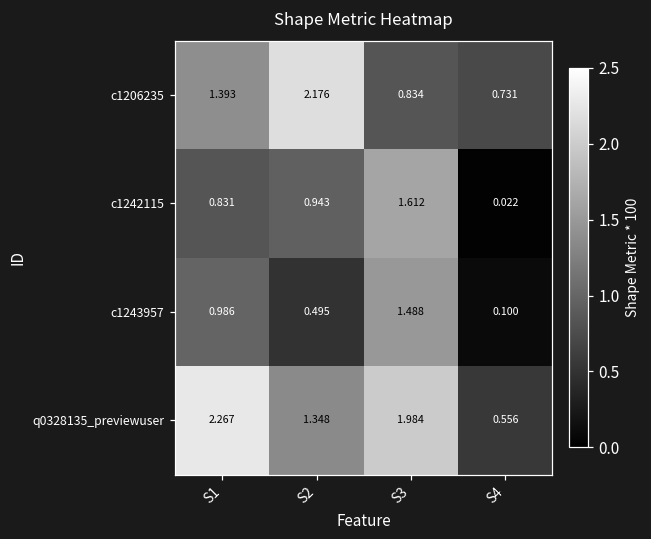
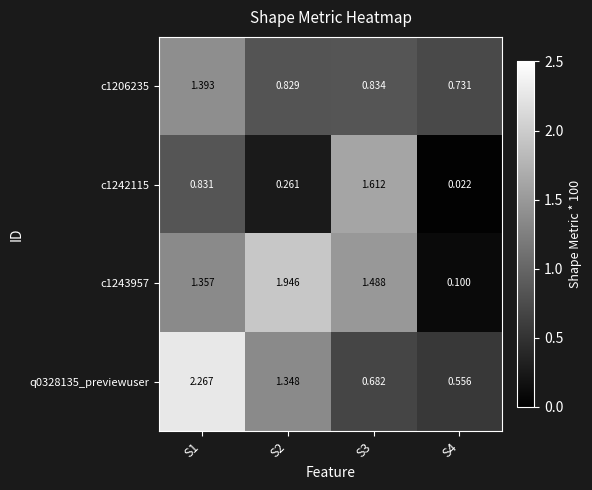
c1206235, S2: 2.176 -> 0.829
c1242115, S2: 0.943 -> 0.261
c1243957, S1: 0.986 -> 1.357
c1243957, S2: 0.495 -> 1.946
q0328135_previewuser, S3: 1.984 -> 0.682
